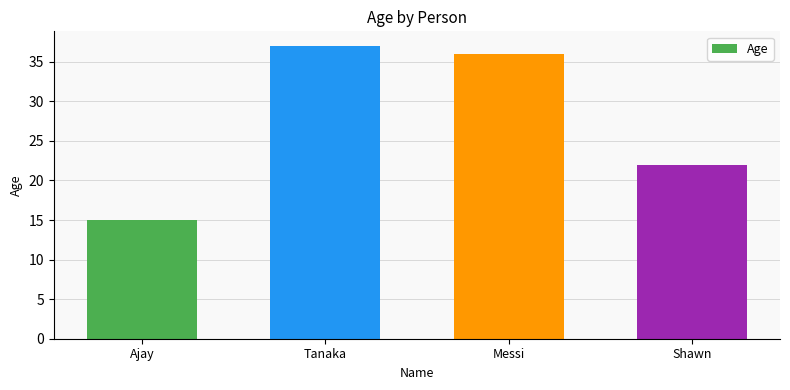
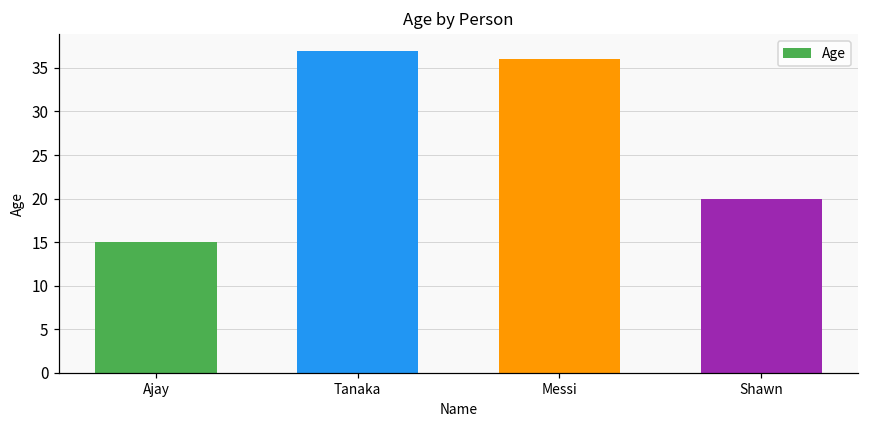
Shawn: 22 -> 20
